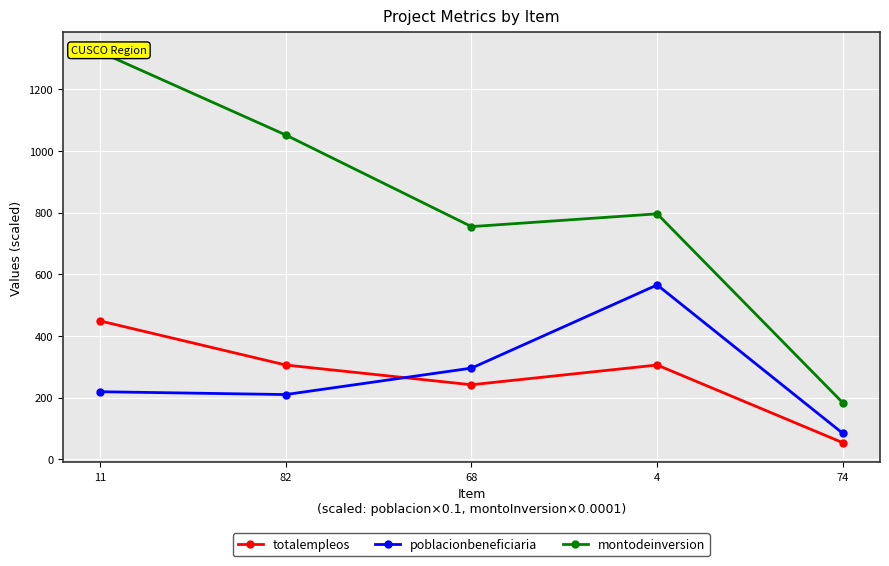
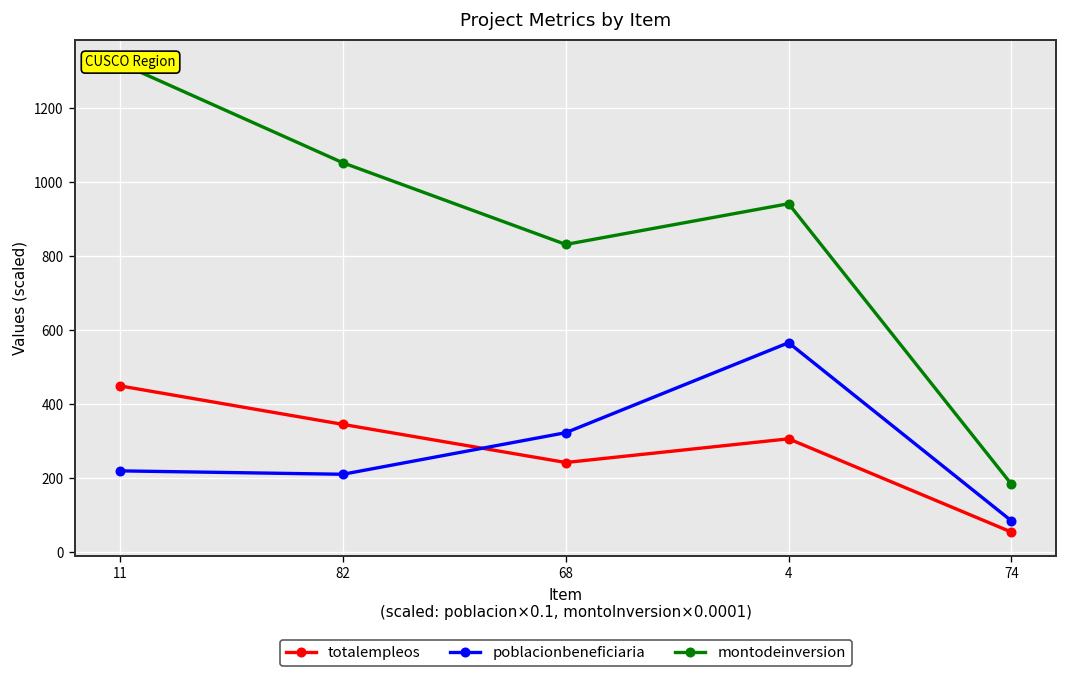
totalempleos, 82: 310 -> 350
poblacionbeneficiaria, 68: 300 -> 320
montodeinversion, 68: 750 -> 830
montodeinversion, 4: 800 -> 940
